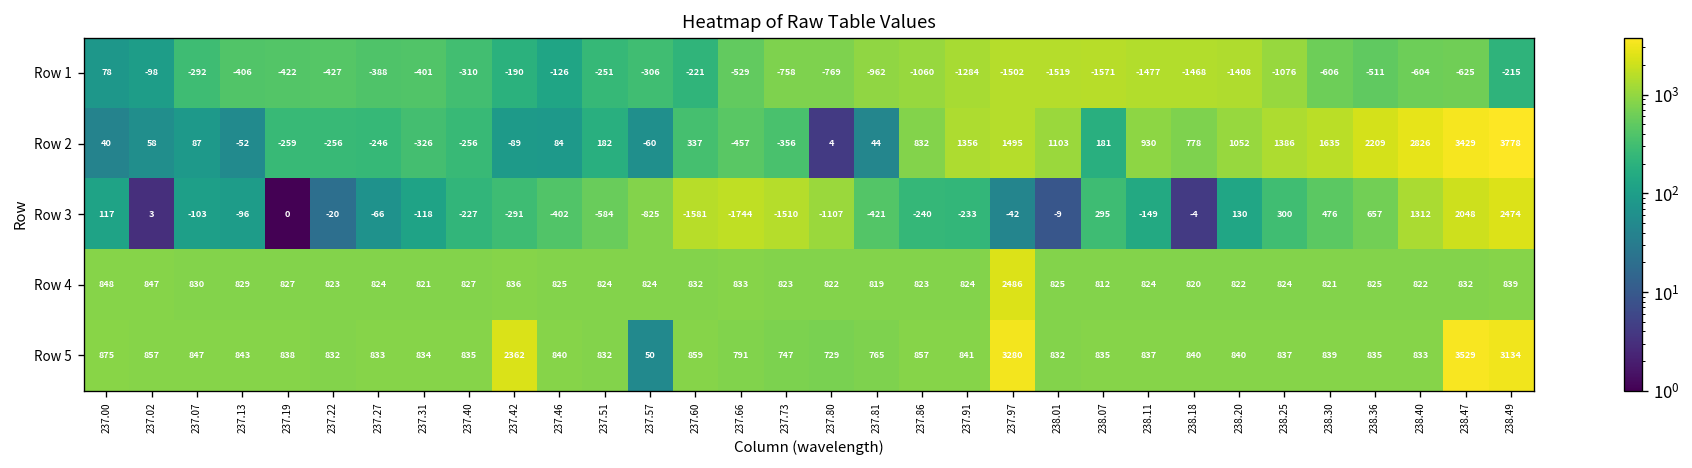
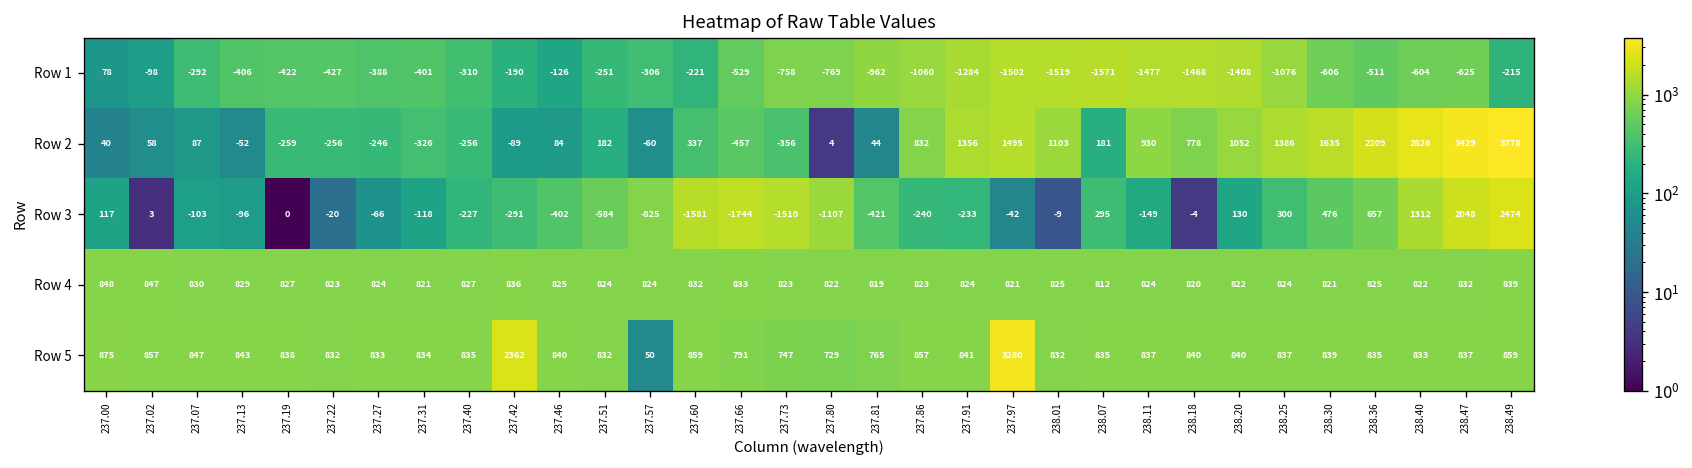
Row 4, 237.97: 2486 -> 821
Row 5, 238.47: 3529 -> 837
Row 5, 238.49: 3134 -> 859
